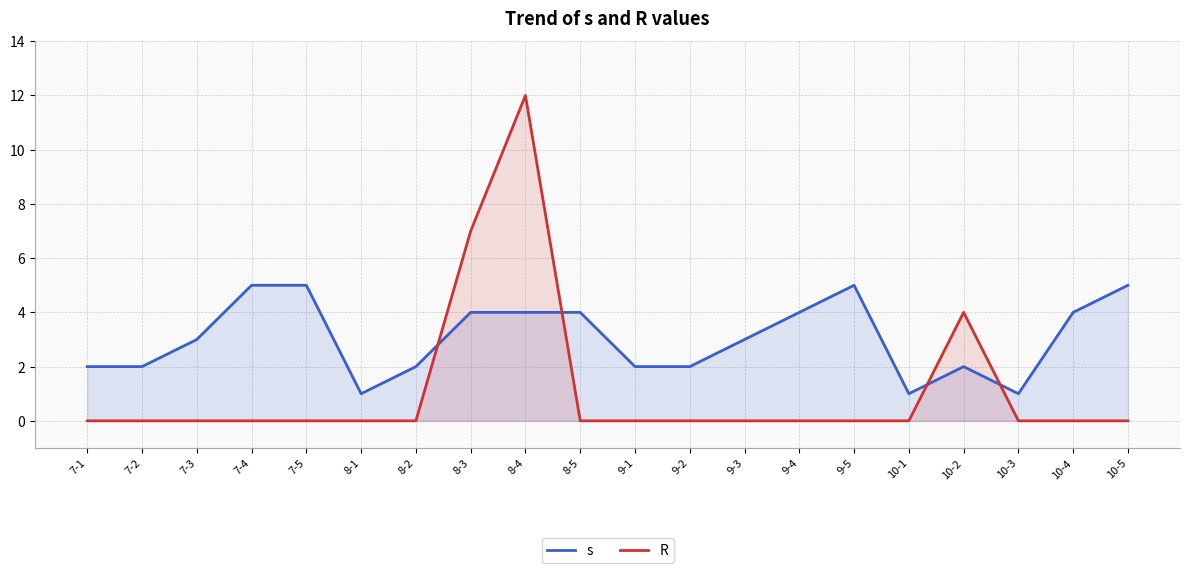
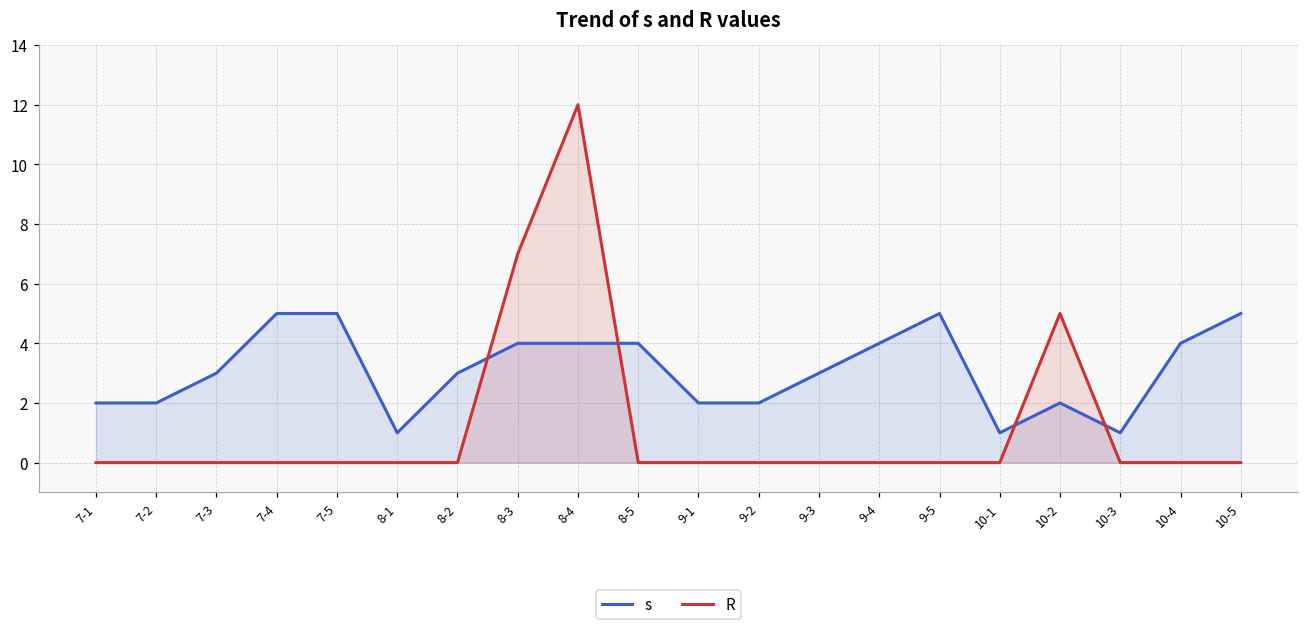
s, 8-2: 2 -> 3
R, 10-2: 4 -> 5
